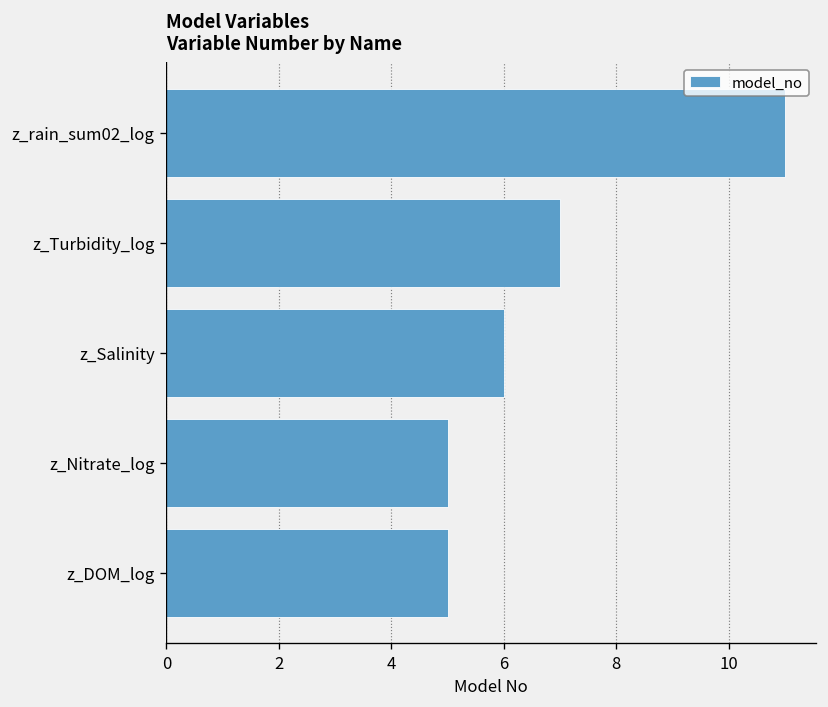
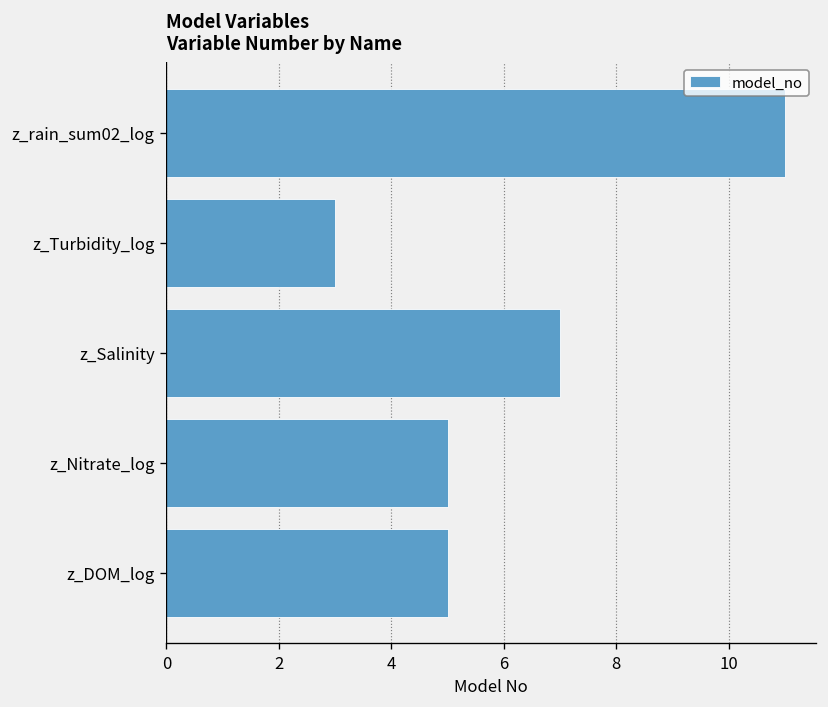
z_Turbidity_log: 7 -> 3
z_Salinity: 6 -> 7
